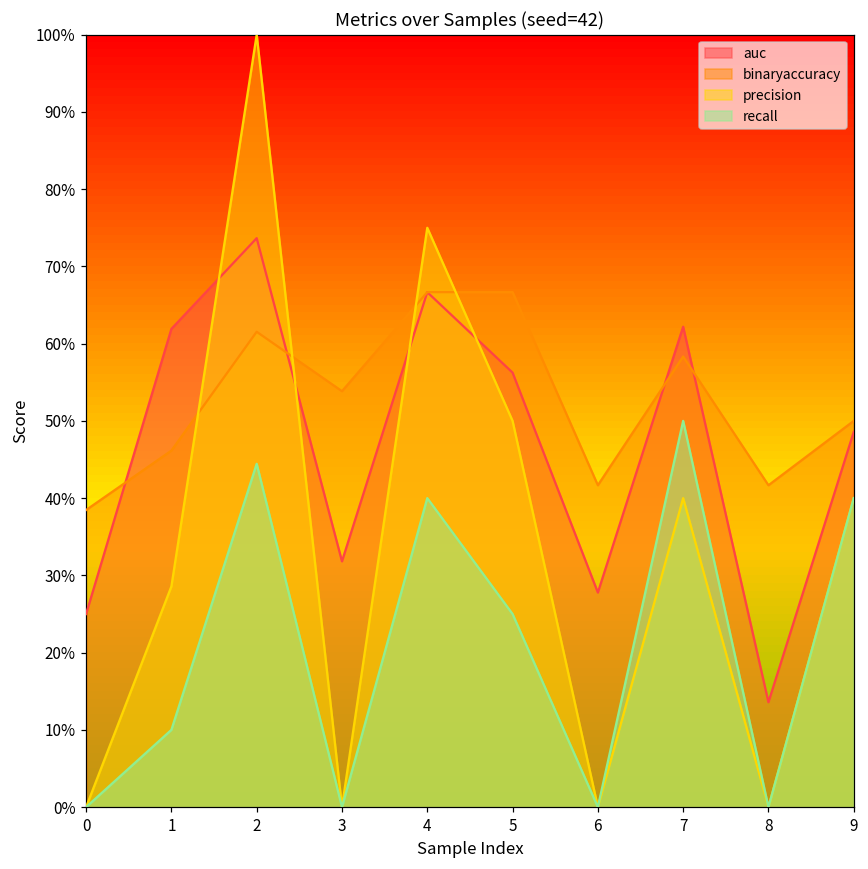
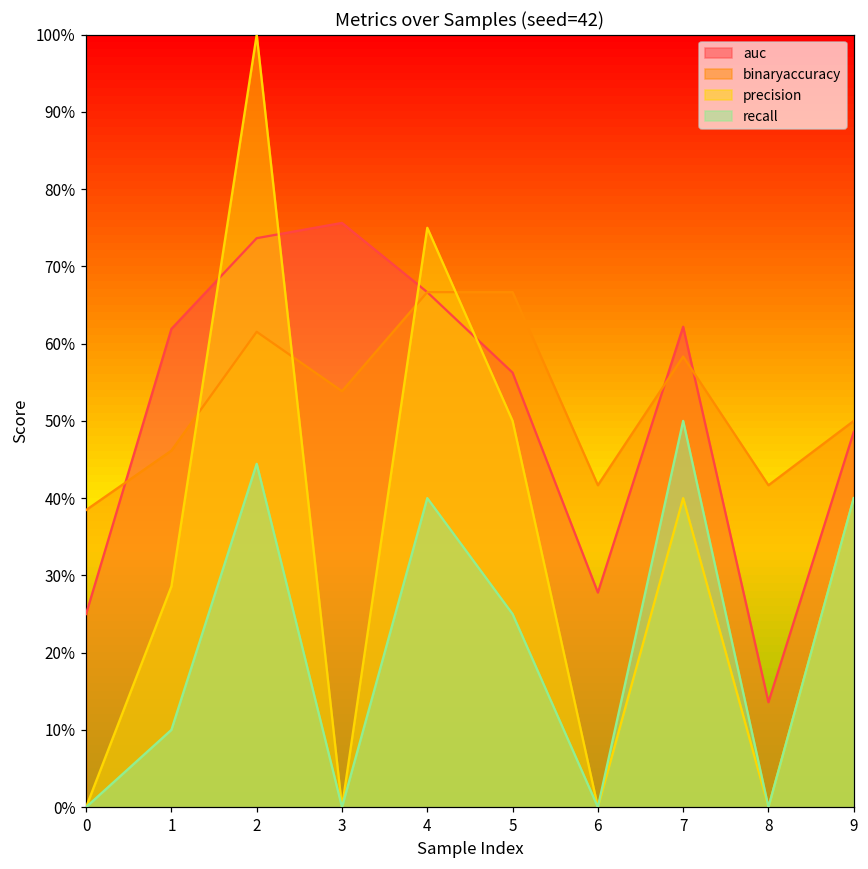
auc, 3: 32% -> 76%
